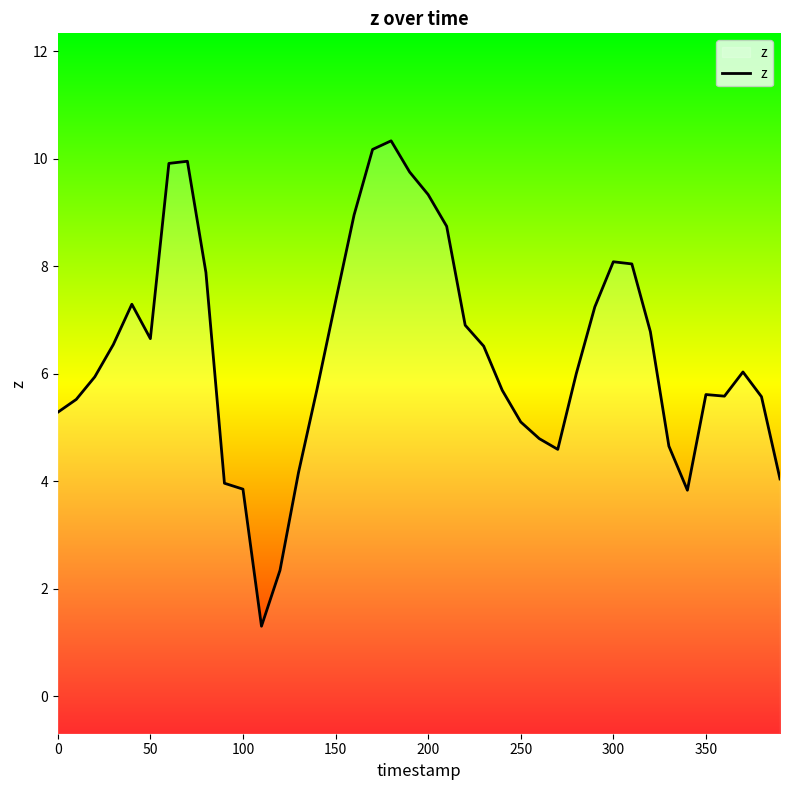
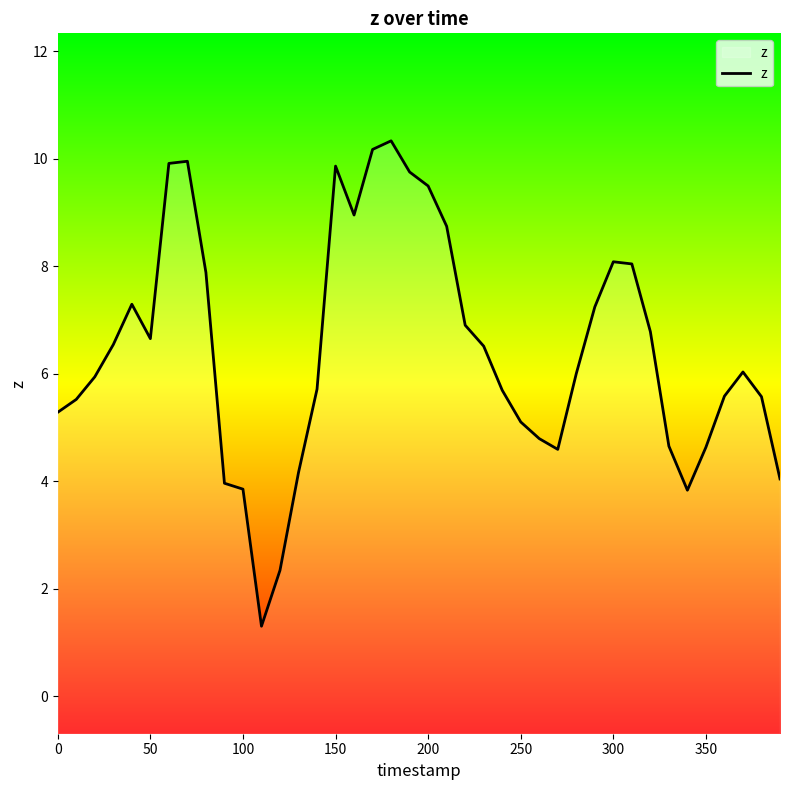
150: 7.3 -> 9.9
200: 9.3 -> 9.5
350: 5.6 -> 4.6
